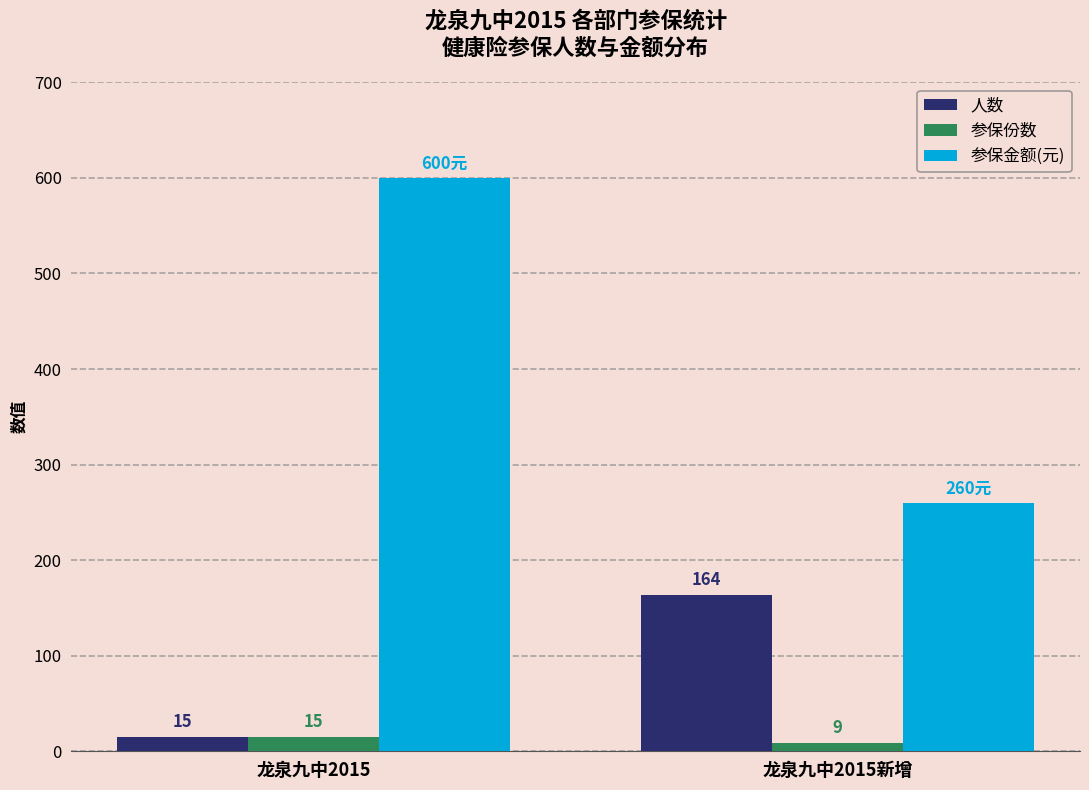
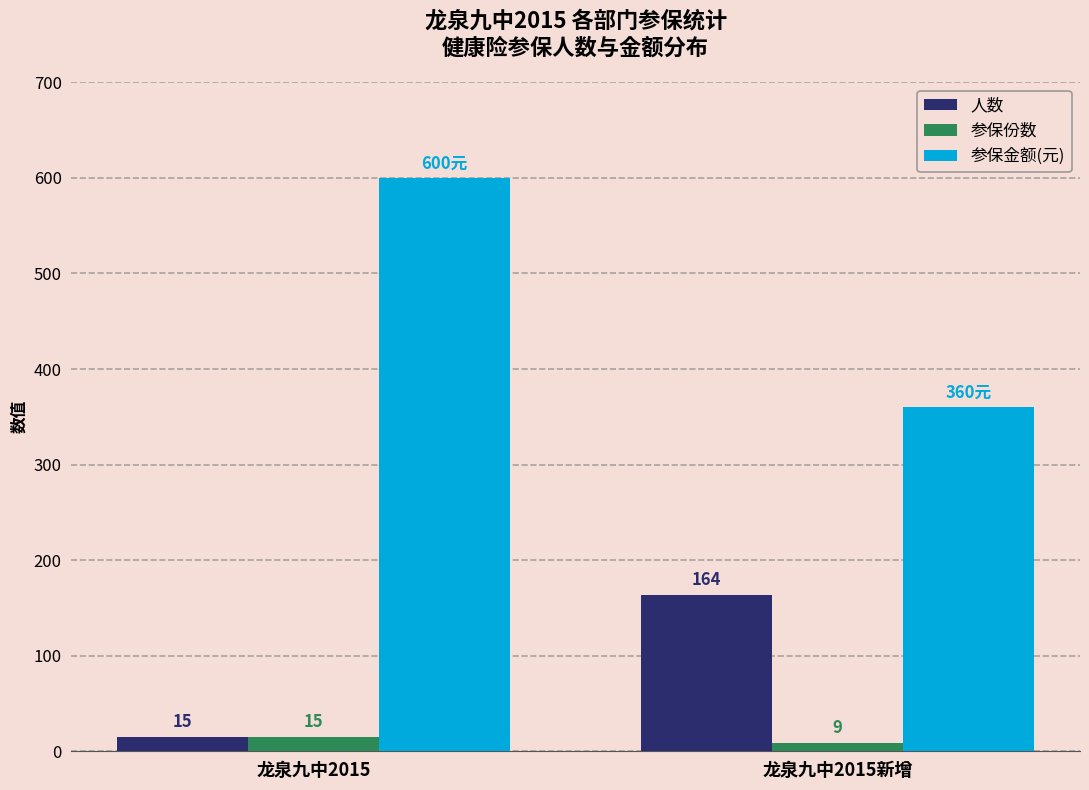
参保金额(元), 龙泉九中2015新增: 260元 -> 360元
